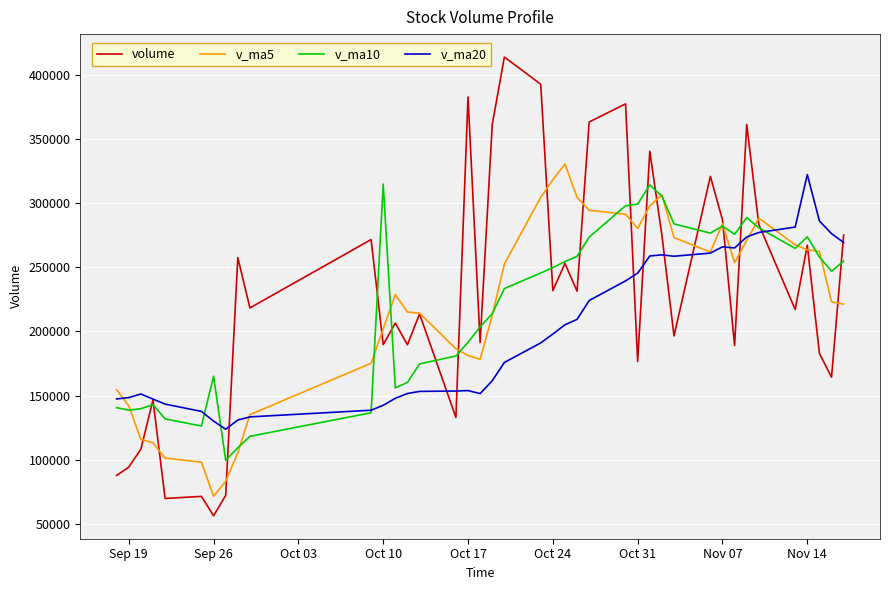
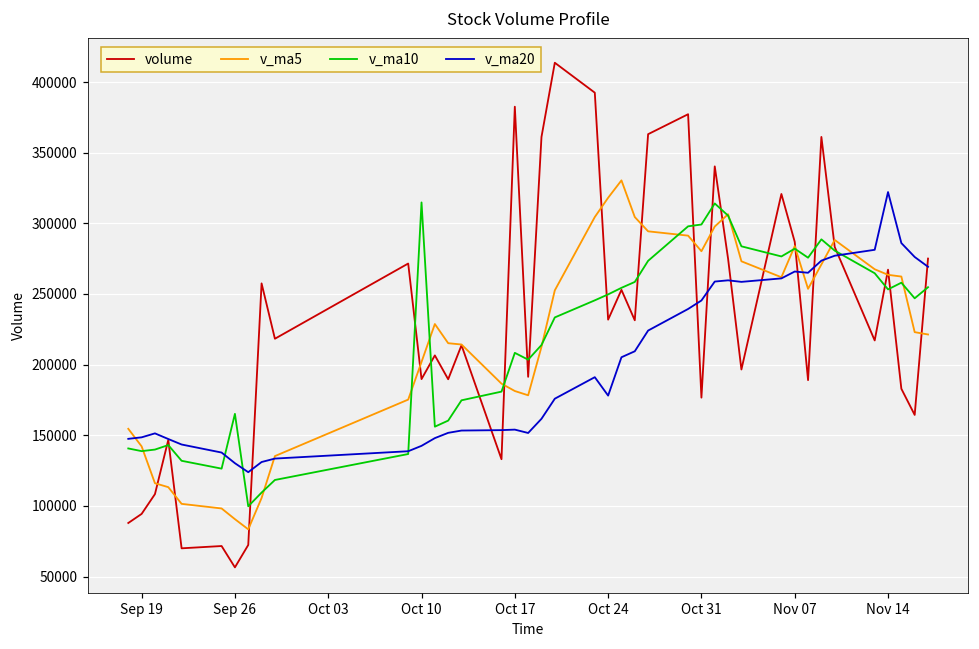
v_ma5, Sep 26: 72000 -> 91000
v_ma10, Oct 17: 192000 -> 208000
v_ma20, Oct 24: 198000 -> 178000
v_ma10, Nov 14: 274000 -> 253000
